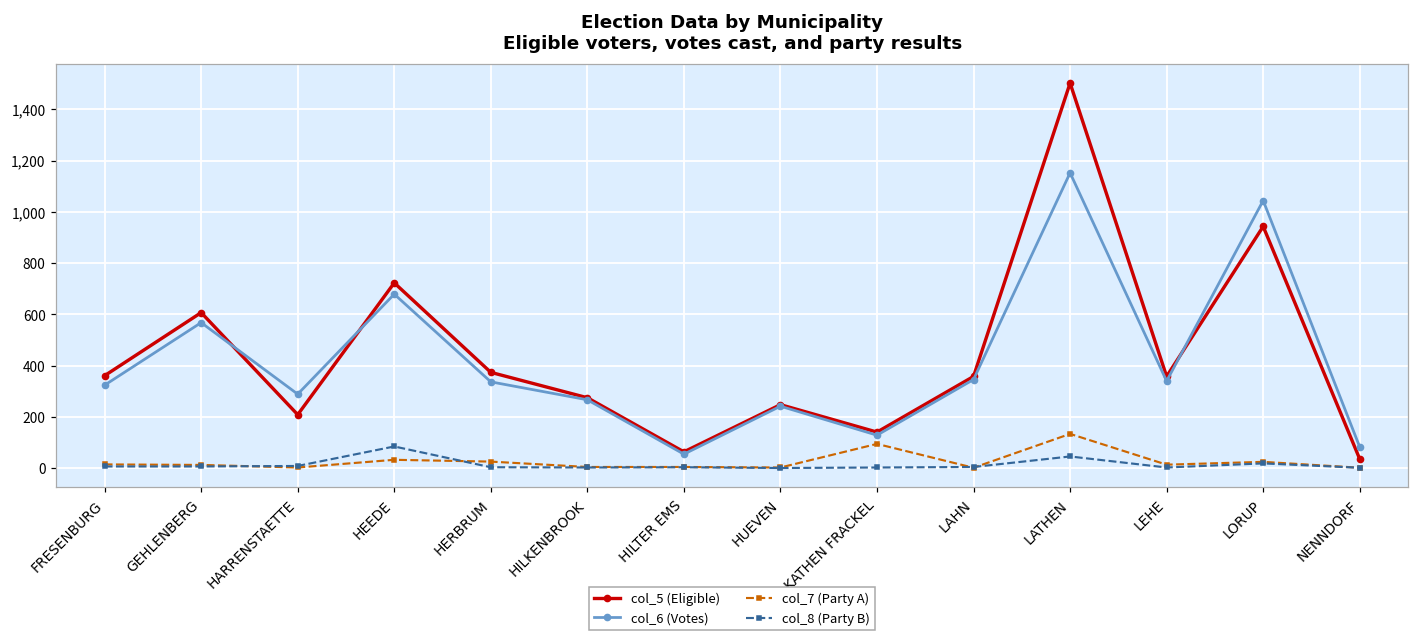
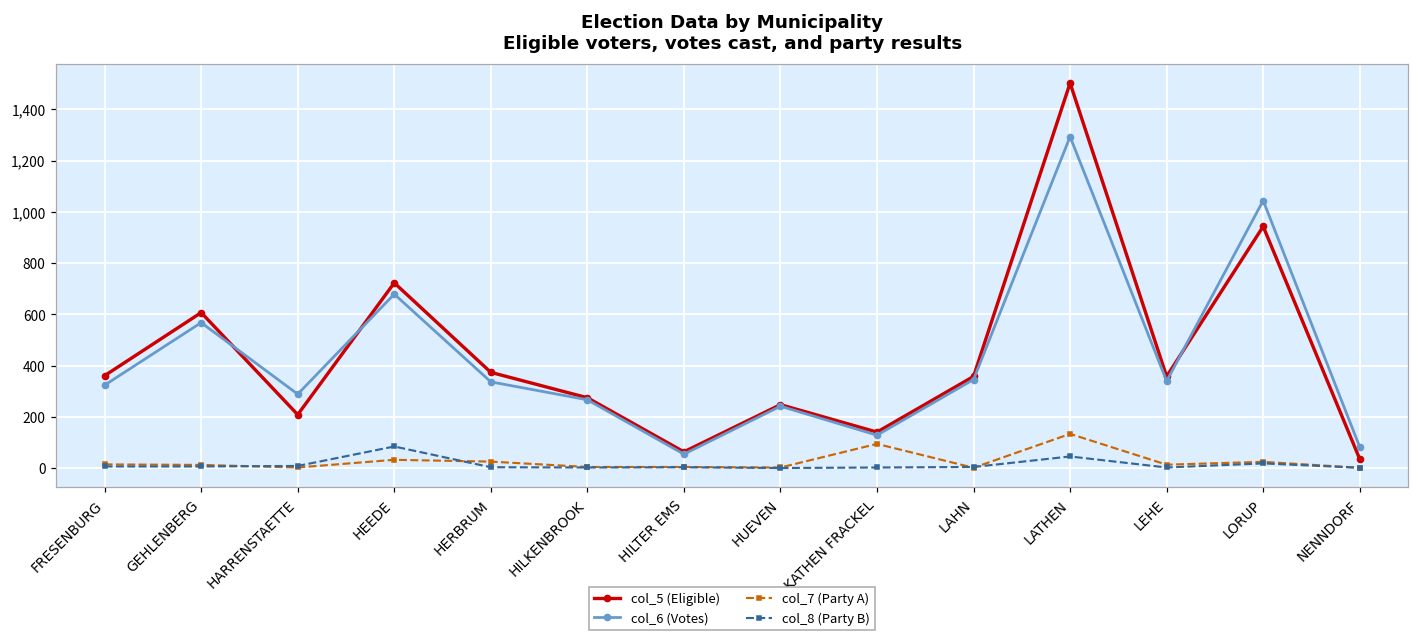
col_6 (Votes), LATHEN: 1,150 -> 1,290
